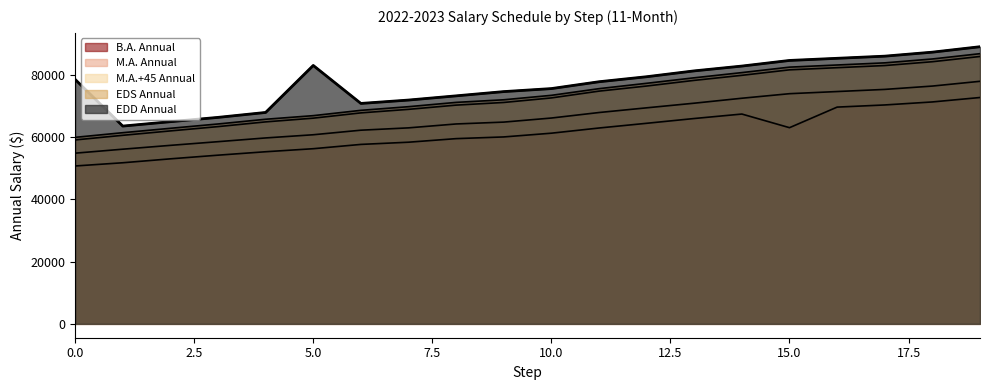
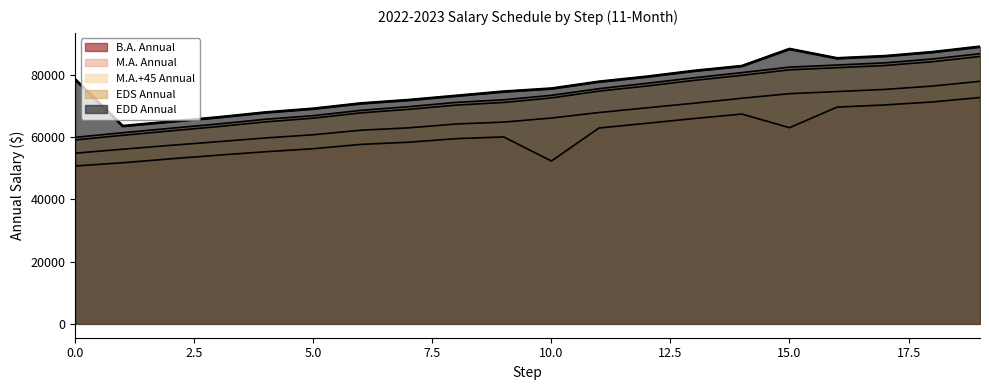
EDD Annual, 5.0: 83000 -> 69000
B.A. Annual, 10.0: 61000 -> 52000
EDD Annual, 15.0: 85000 -> 88000
